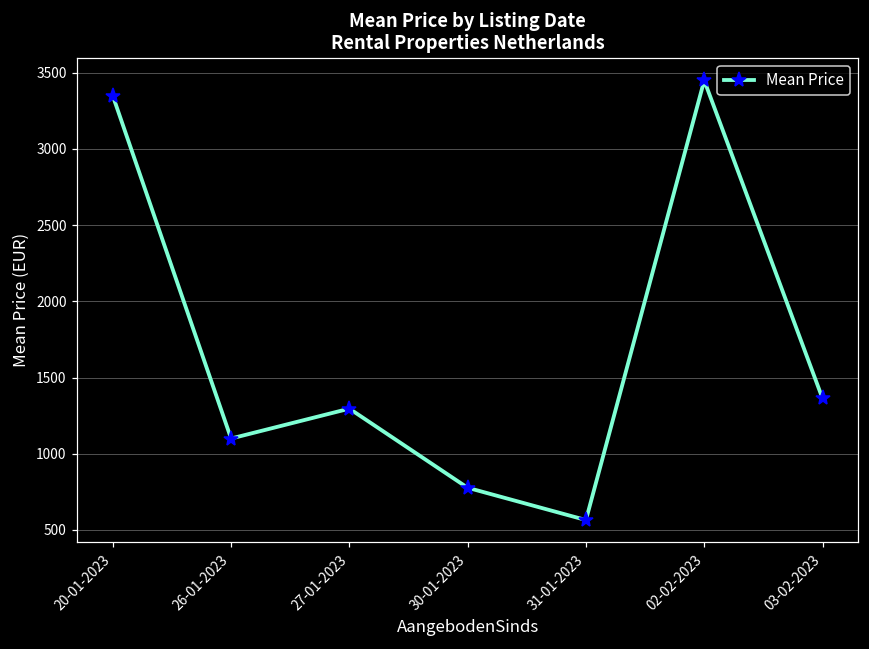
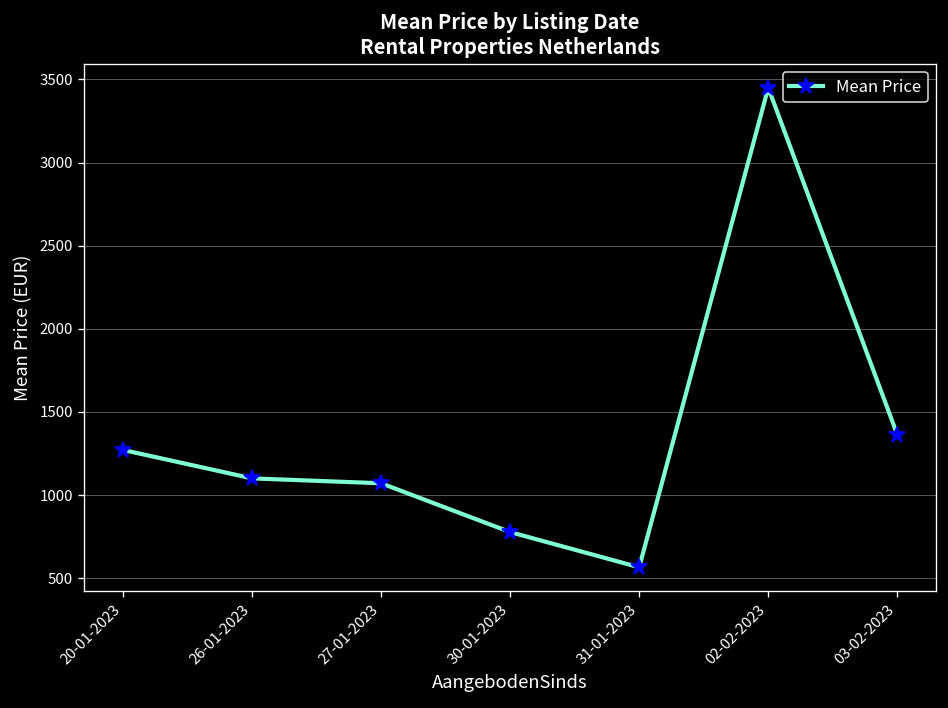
20-01-2023: 3350 -> 1270
27-01-2023: 1300 -> 1070
